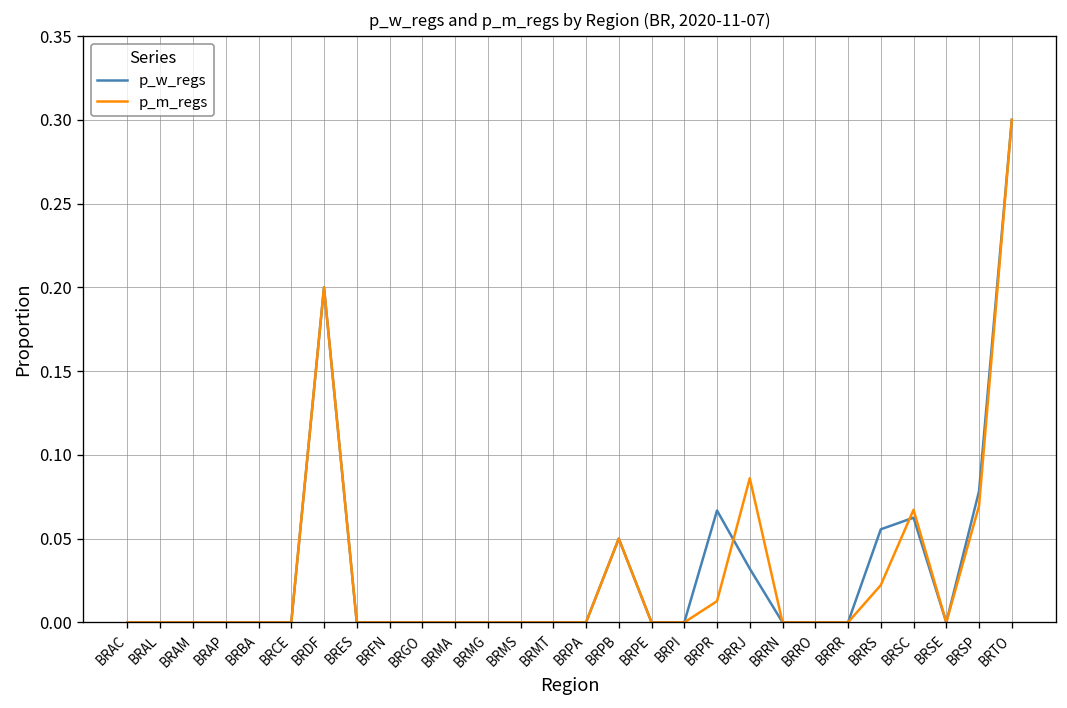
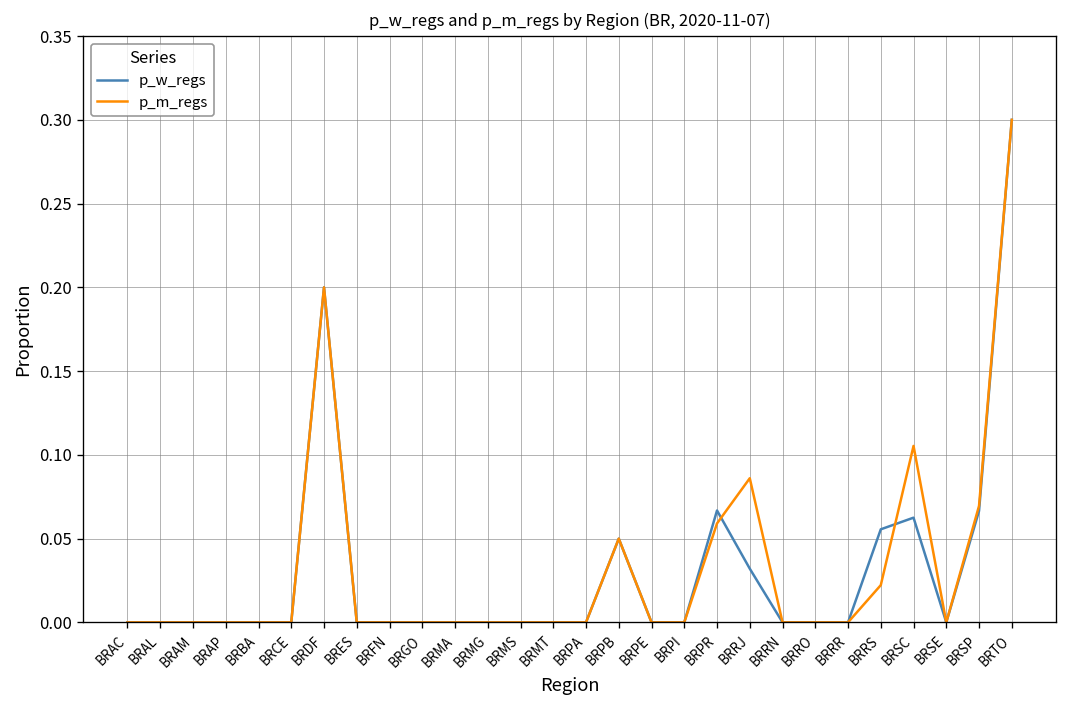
p_m_regs, BRPR: 0.013 -> 0.059
p_m_regs, BRSC: 0.067 -> 0.105
p_w_regs, BRSP: 0.078 -> 0.067
